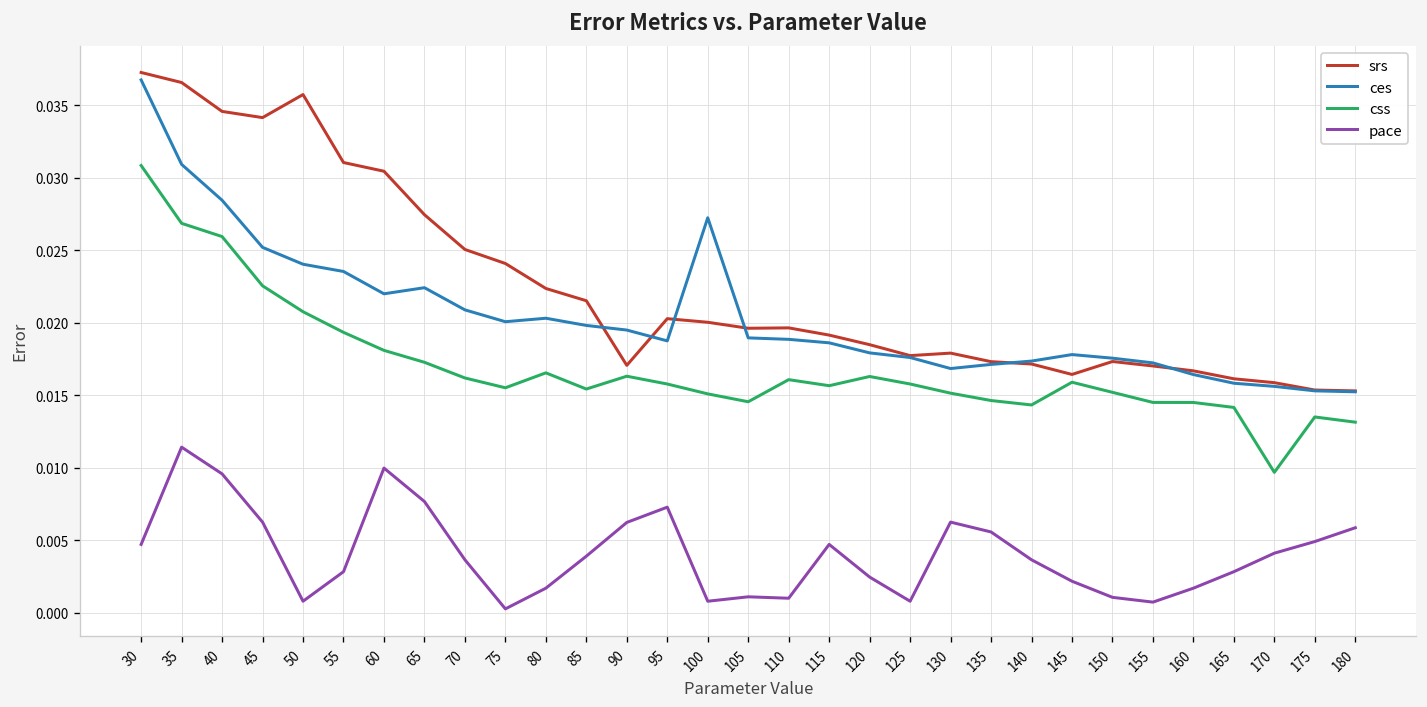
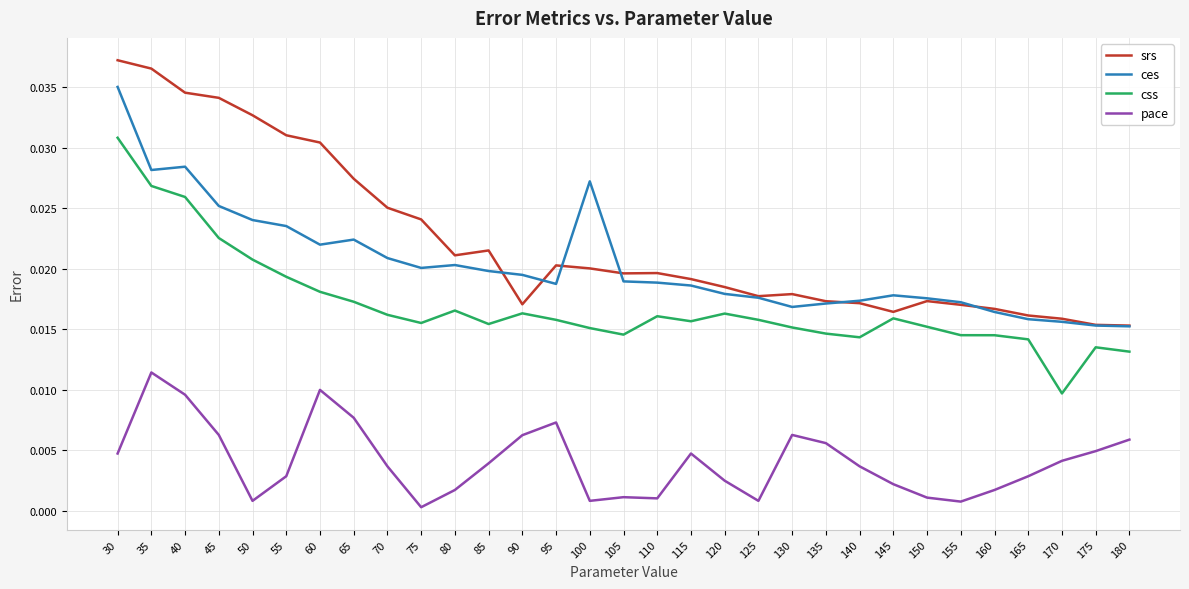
ces, 30: 0.0367 -> 0.0350
ces, 35: 0.0309 -> 0.0282
srs, 50: 0.0357 -> 0.0327
srs, 80: 0.0224 -> 0.0211
